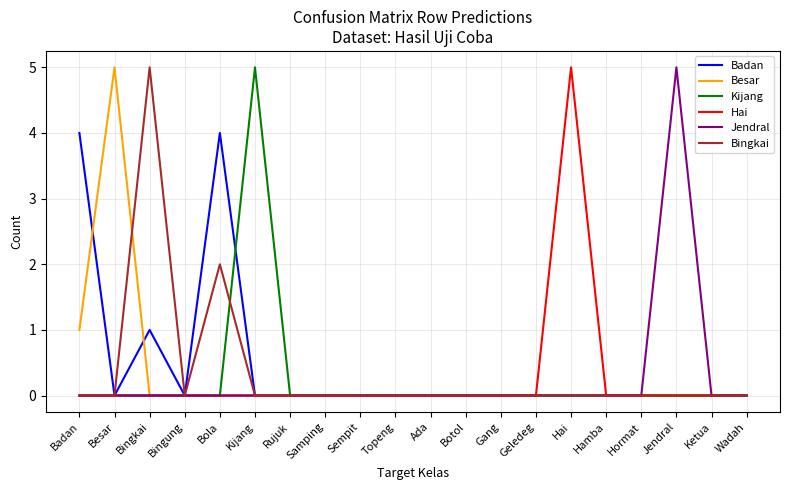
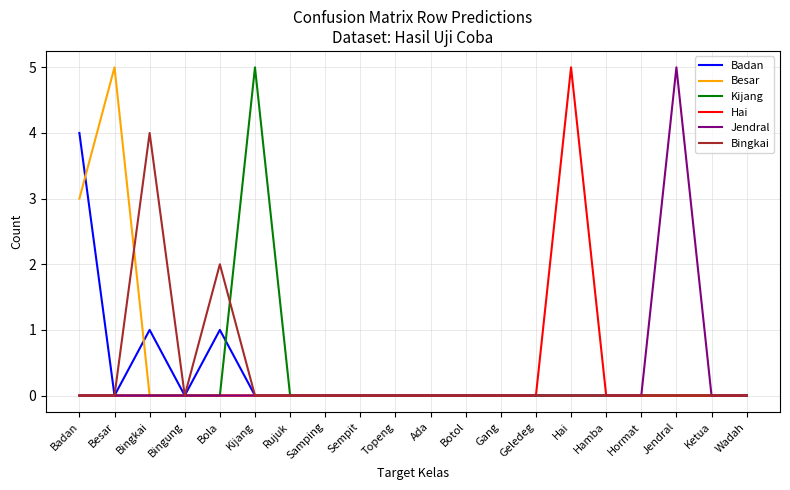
Besar, Badan: 1 -> 3
Bingkai, Bingkai: 5 -> 4
Badan, Bola: 4 -> 1
